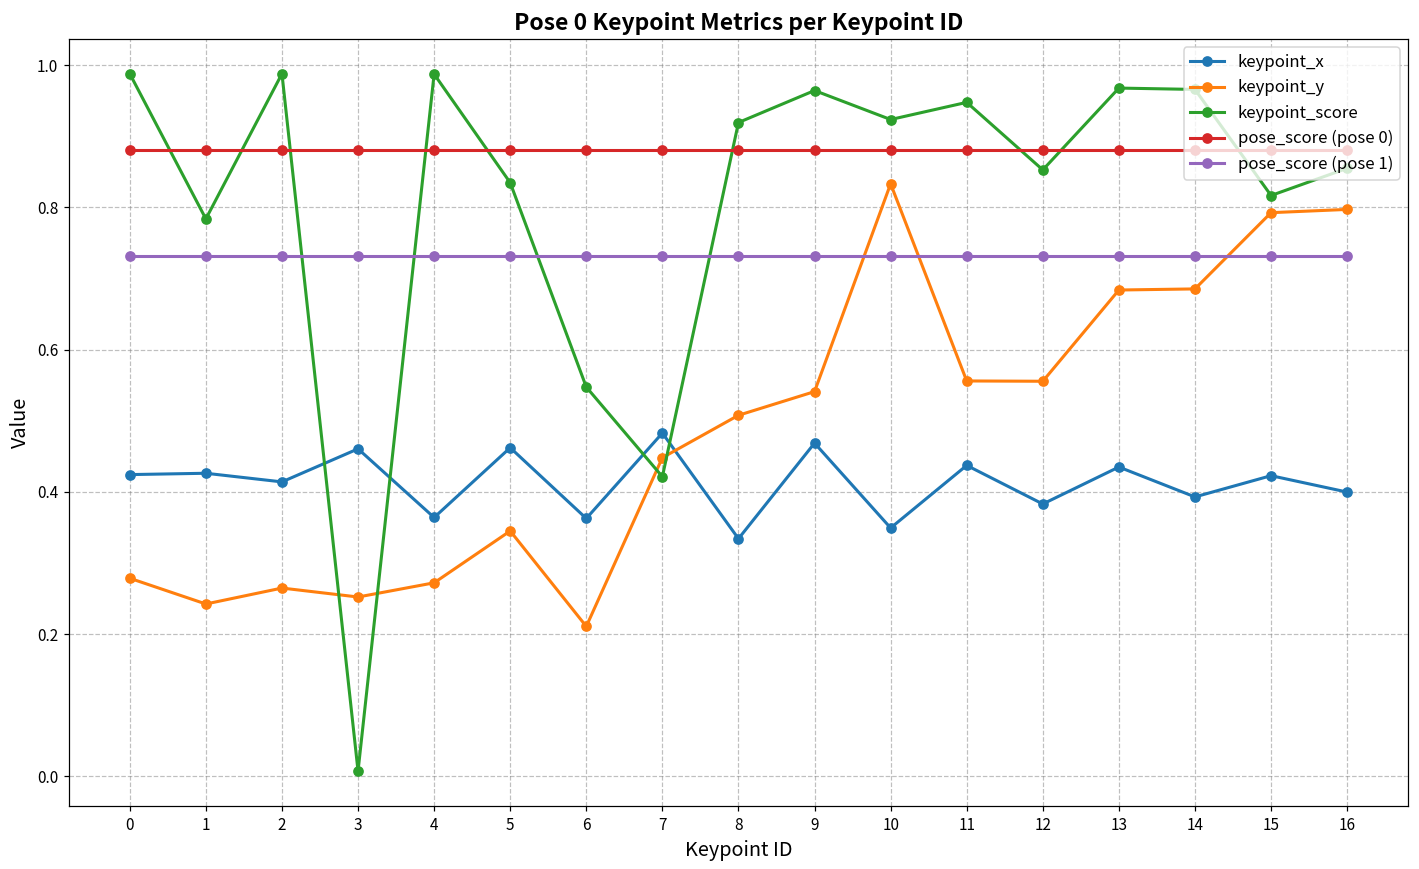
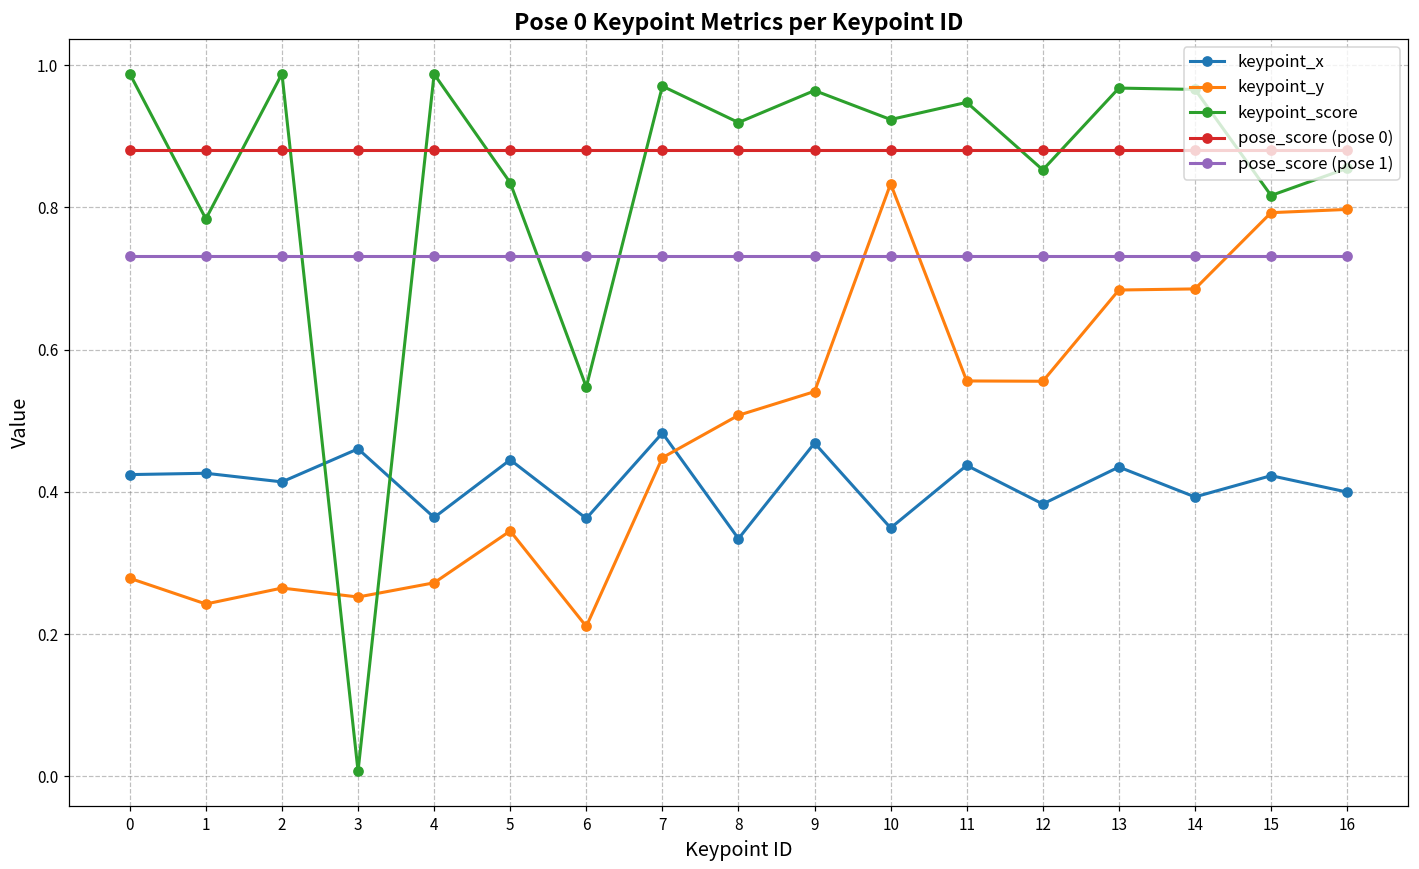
keypoint_x, 5: 0.46 -> 0.44
keypoint_score, 7: 0.42 -> 0.97
